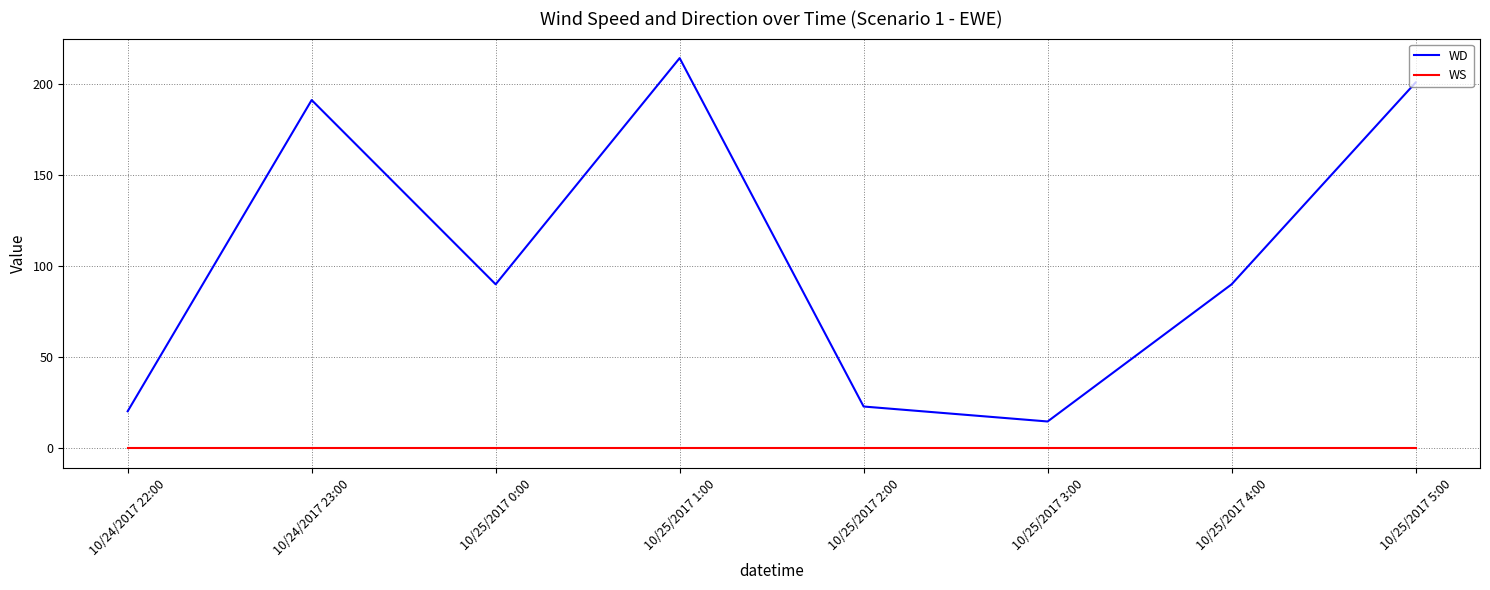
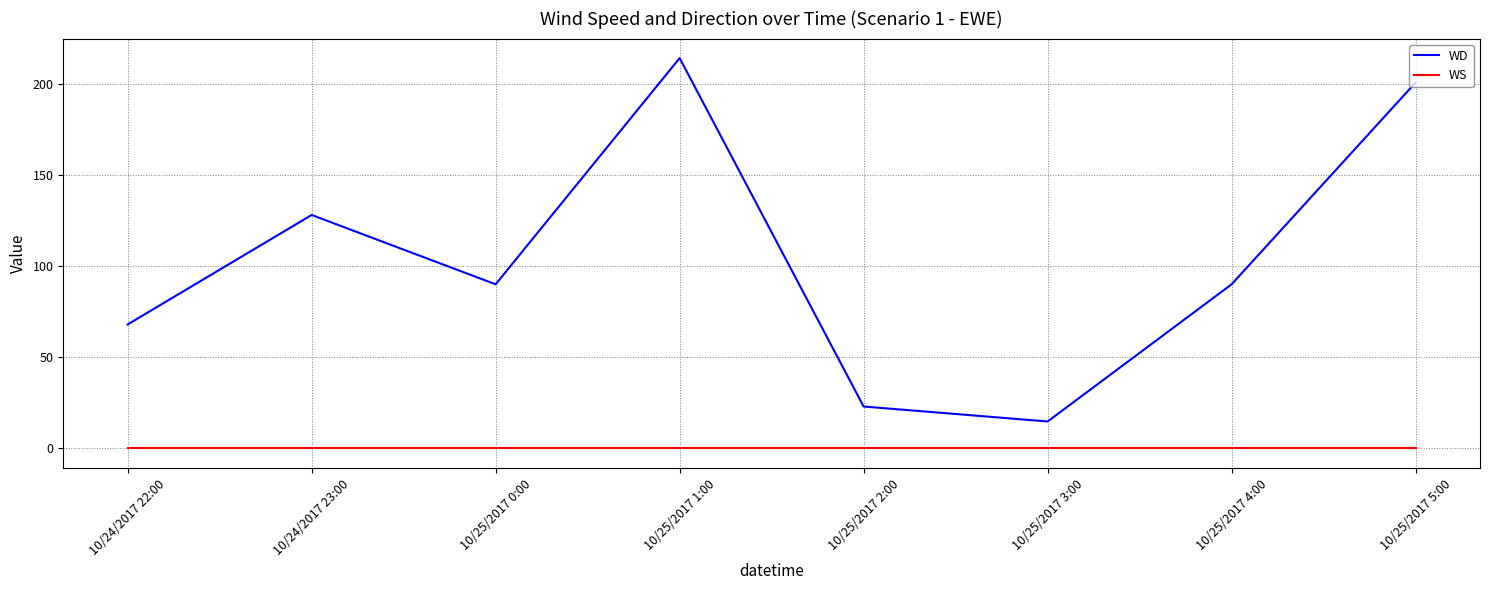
WD, 10/24/2017 22:00: 20 -> 68
WD, 10/24/2017 23:00: 191 -> 128
